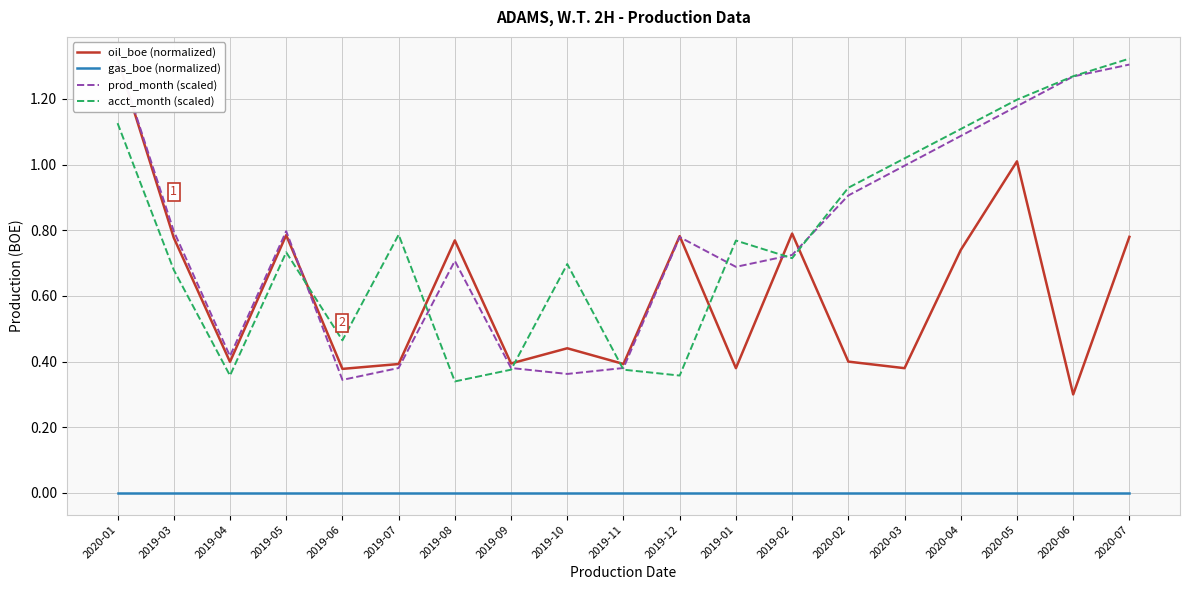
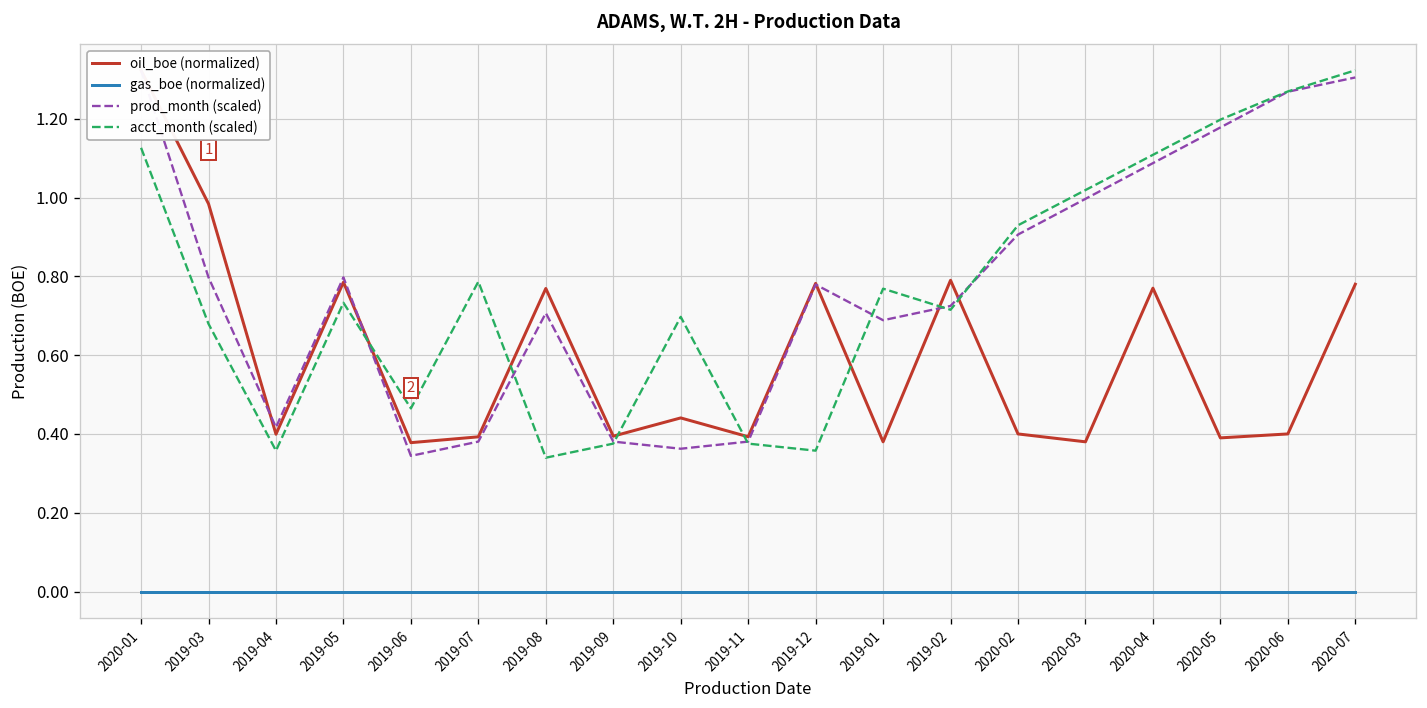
oil_boe (normalized), 2019-03: 0.78 -> 0.98
oil_boe (normalized), 2020-04: 0.74 -> 0.77
oil_boe (normalized), 2020-05: 1.01 -> 0.39
oil_boe (normalized), 2020-06: 0.3 -> 0.4
